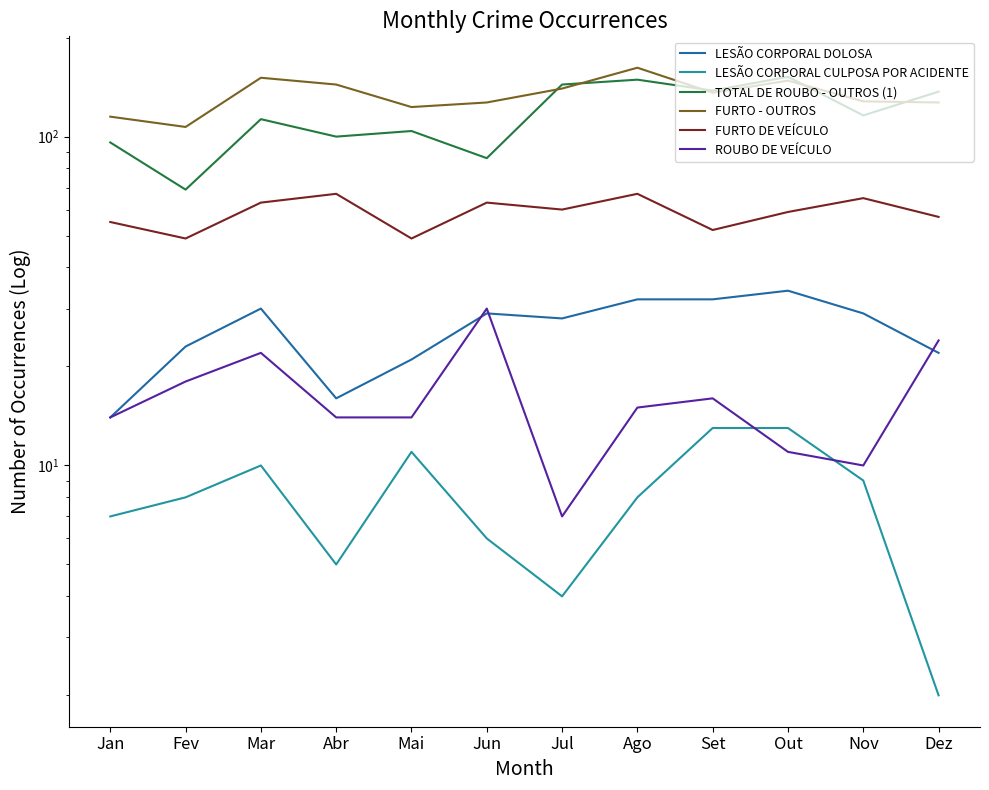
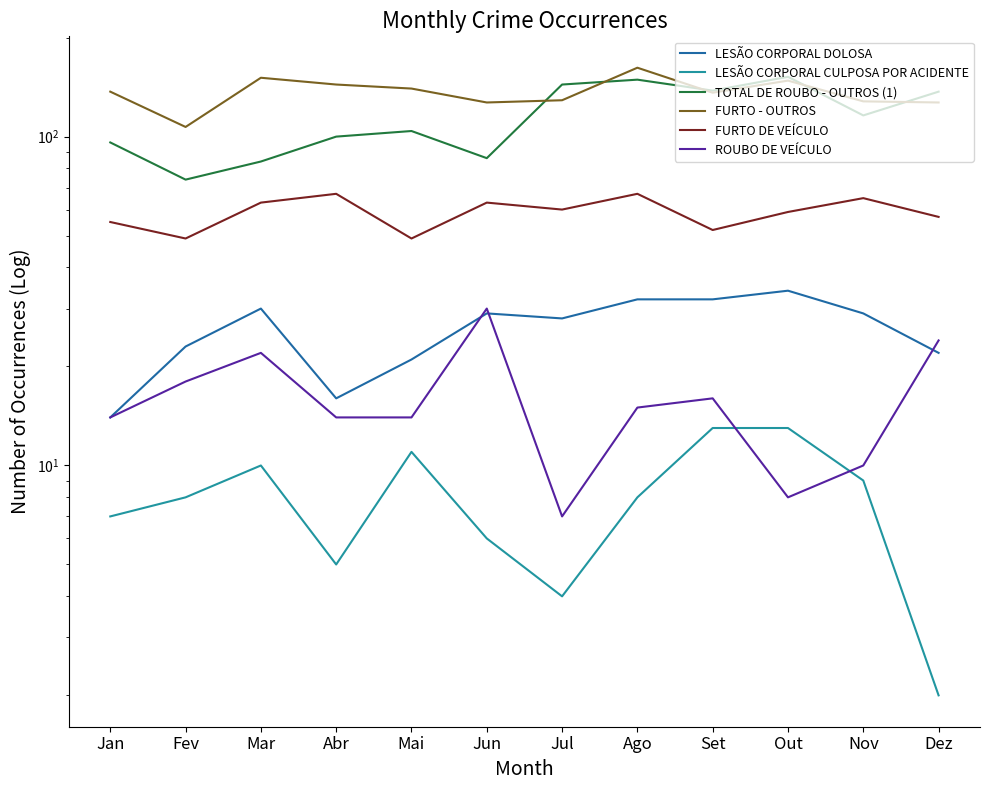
FURTO - OUTROS, Jan: 115 -> 137
TOTAL DE ROUBO - OUTROS (1), Fev: 69 -> 74
TOTAL DE ROUBO - OUTROS (1), Mar: 113 -> 84
FURTO - OUTROS, Mai: 123 -> 140
FURTO - OUTROS, Jul: 140 -> 129
ROUBO DE VEÍCULO, Out: 11 -> 8
